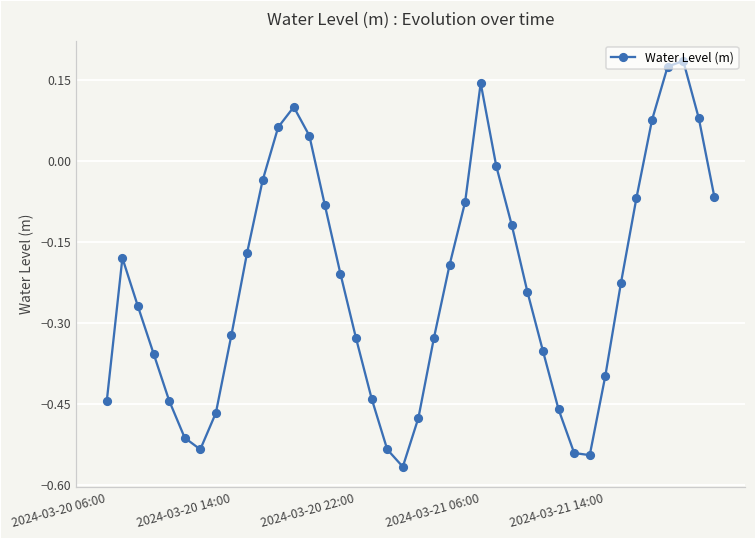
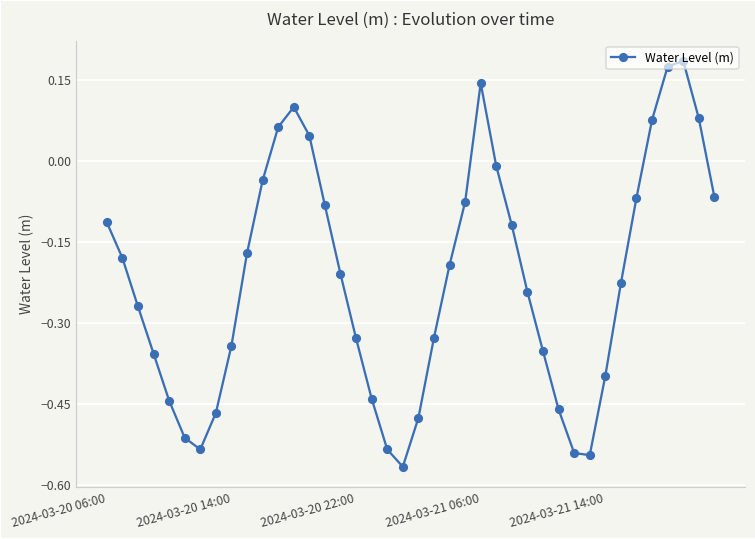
2024-03-20 06:00: -0.44 -> -0.11
2024-03-20 14:00: -0.32 -> -0.34
